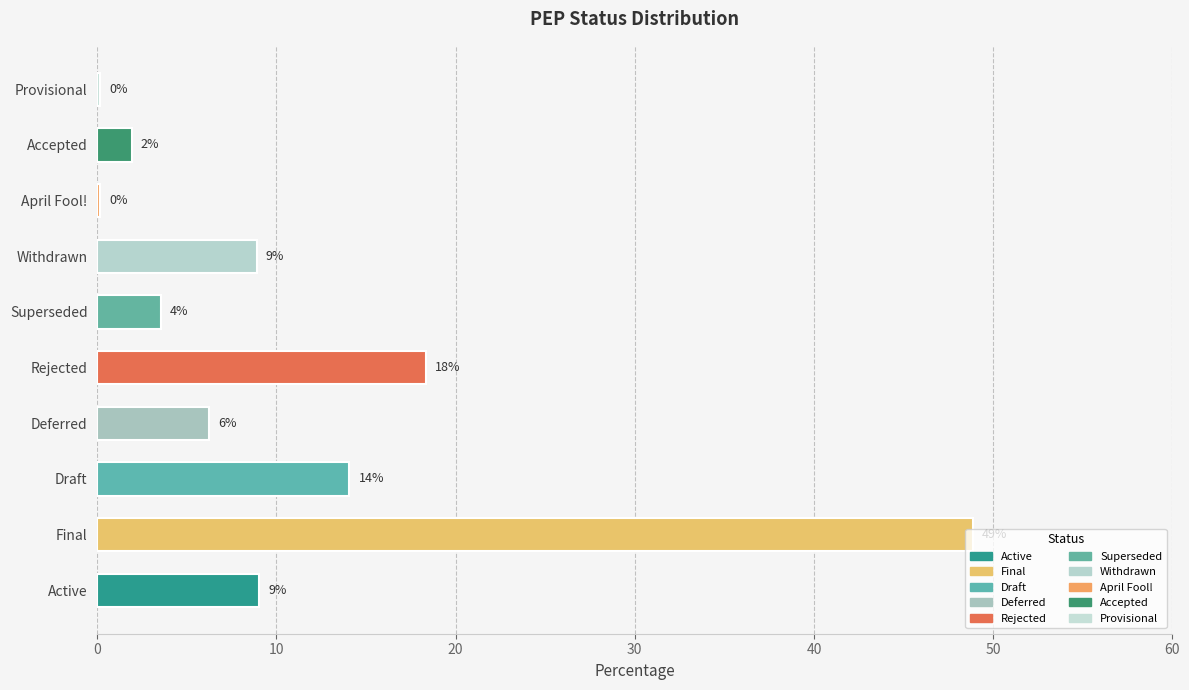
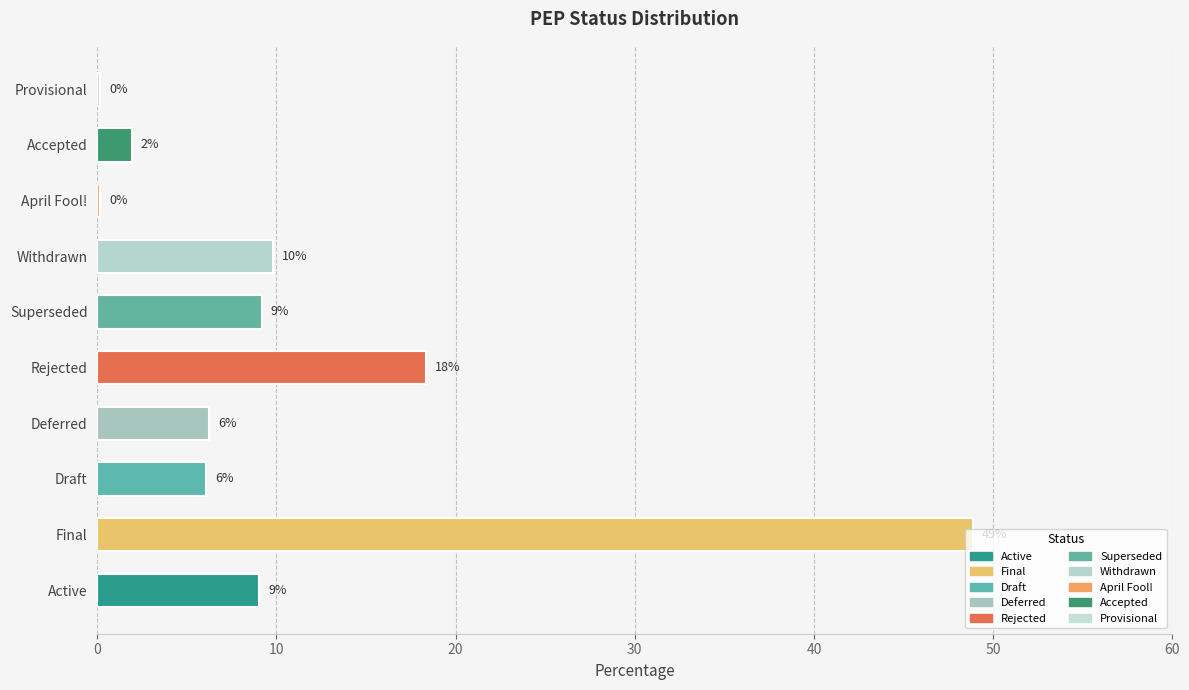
Withdrawn: 9% -> 10%
Superseded: 4% -> 9%
Draft: 14% -> 6%
